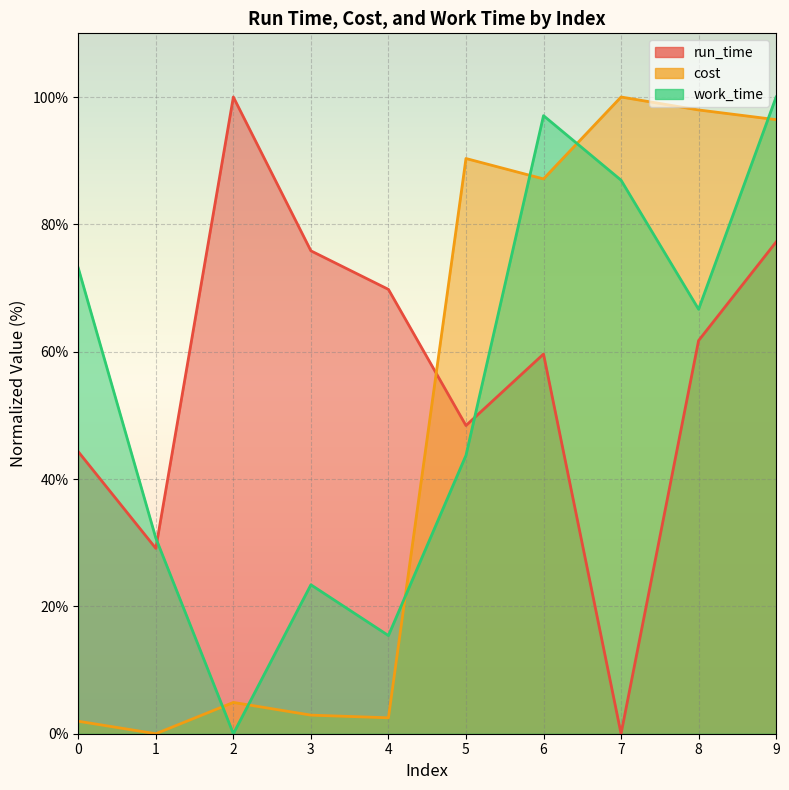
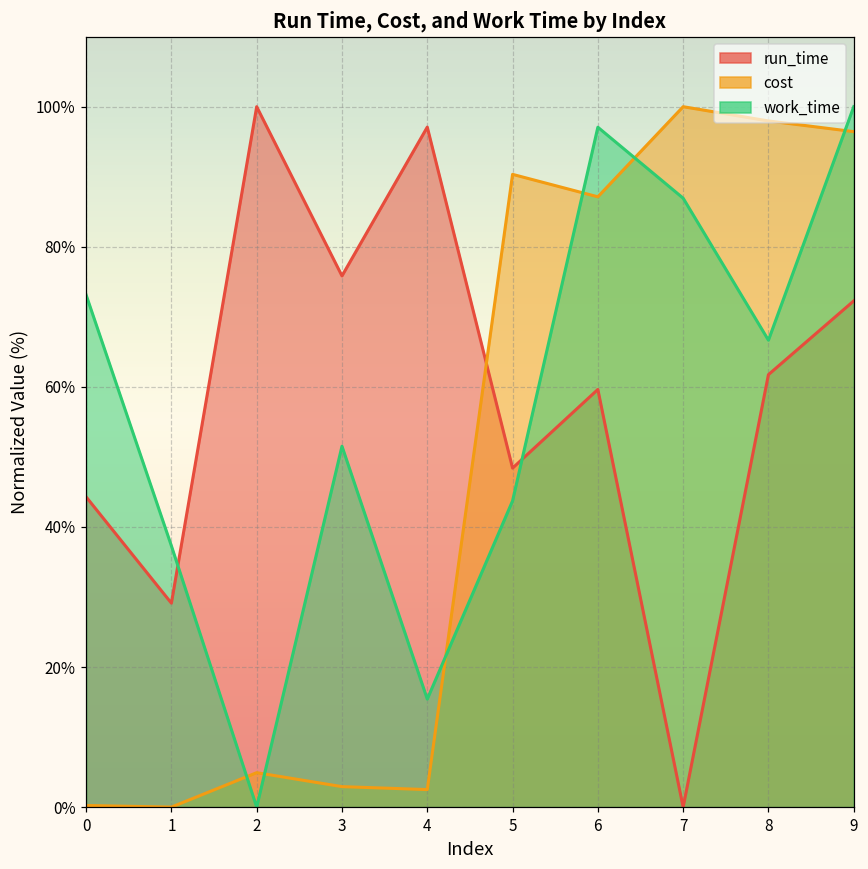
cost, 0: 2% -> 0%
work_time, 1: 31% -> 37%
work_time, 3: 23% -> 52%
run_time, 4: 70% -> 97%
run_time, 9: 77% -> 72%
